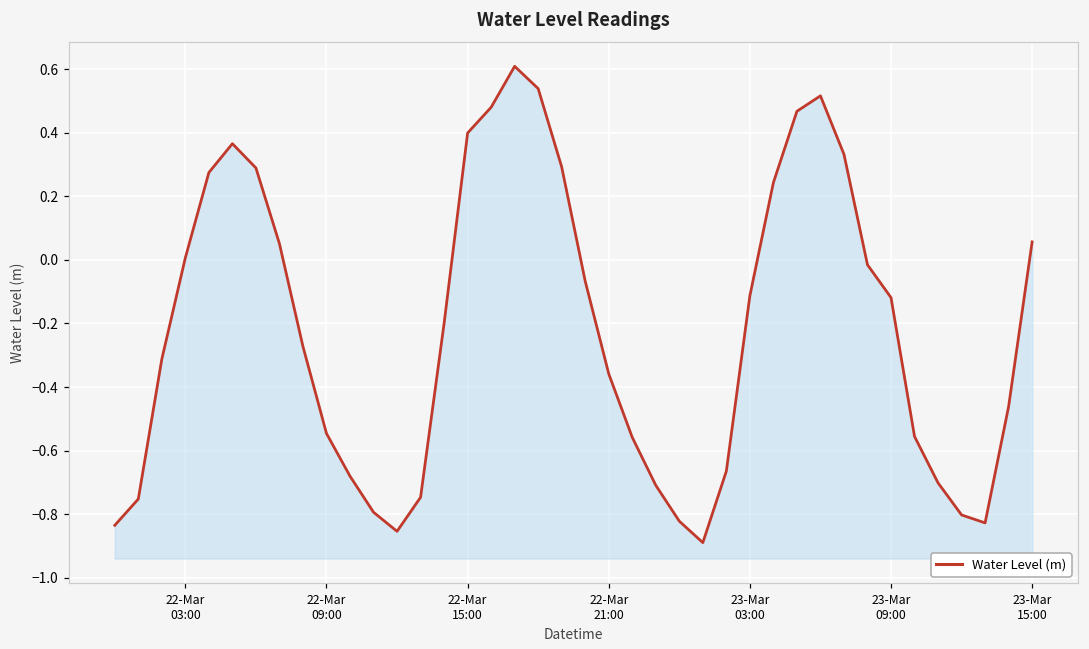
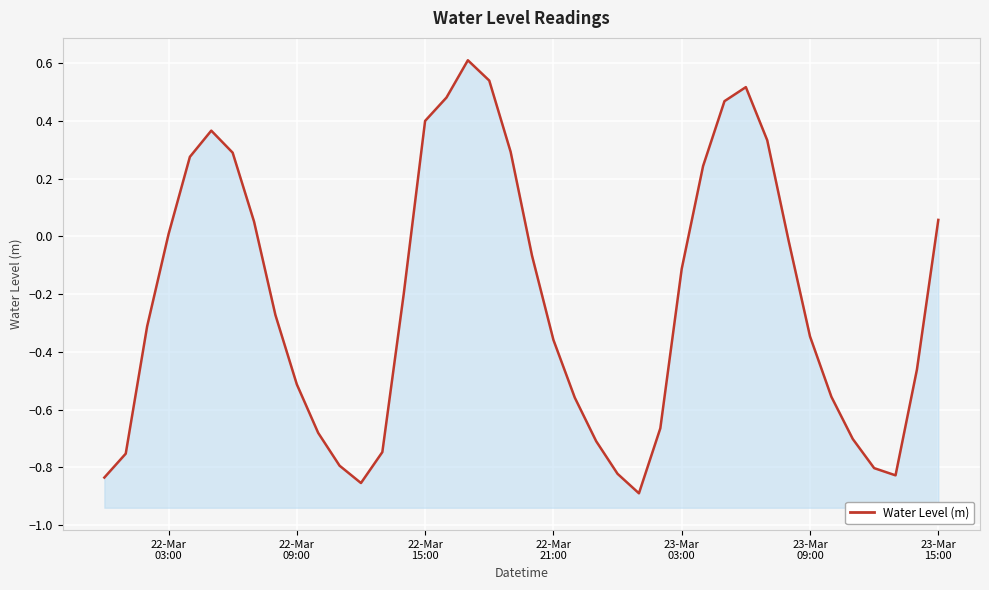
22-Mar 09:00: -0.55 -> -0.51
23-Mar 09:00: -0.12 -> -0.35
